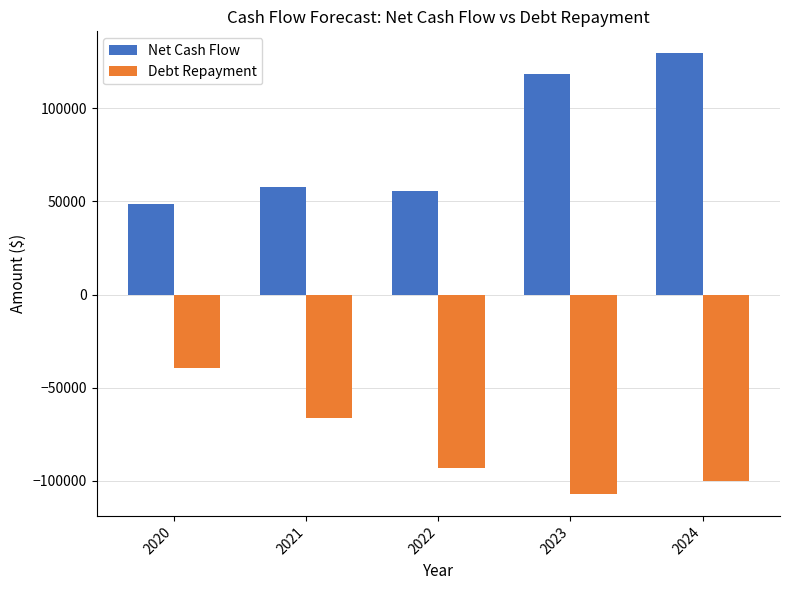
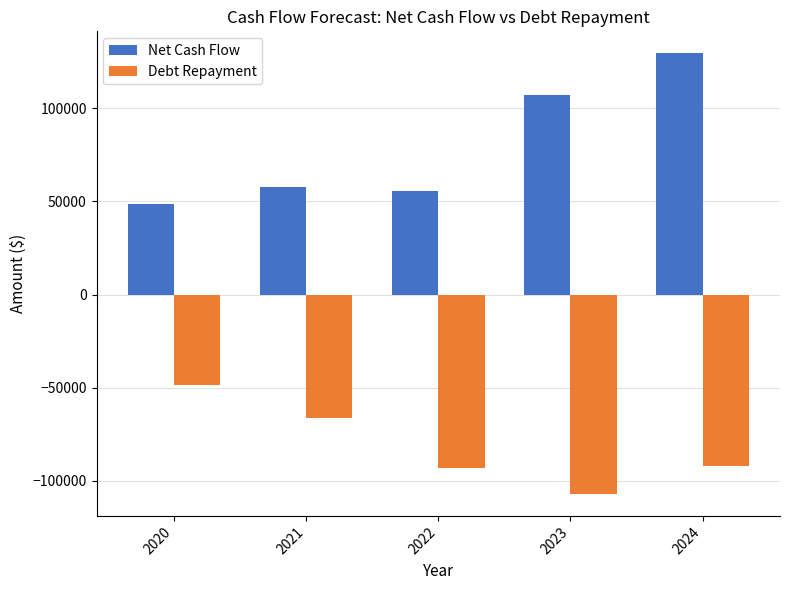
Debt Repayment, 2020: -40000 -> -49000
Net Cash Flow, 2023: 118000 -> 107000
Debt Repayment, 2024: -100000 -> -92000
